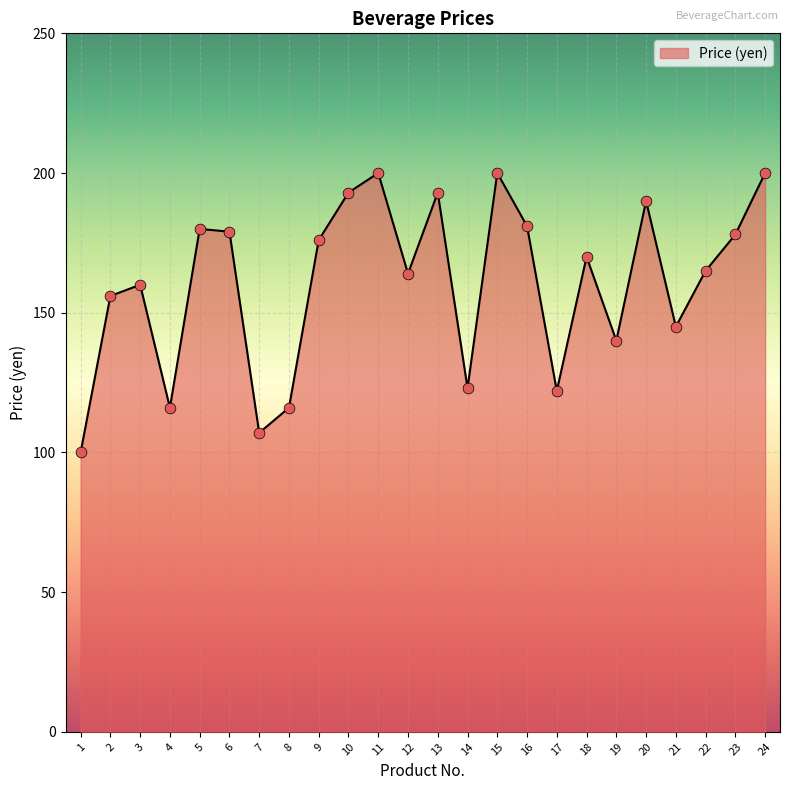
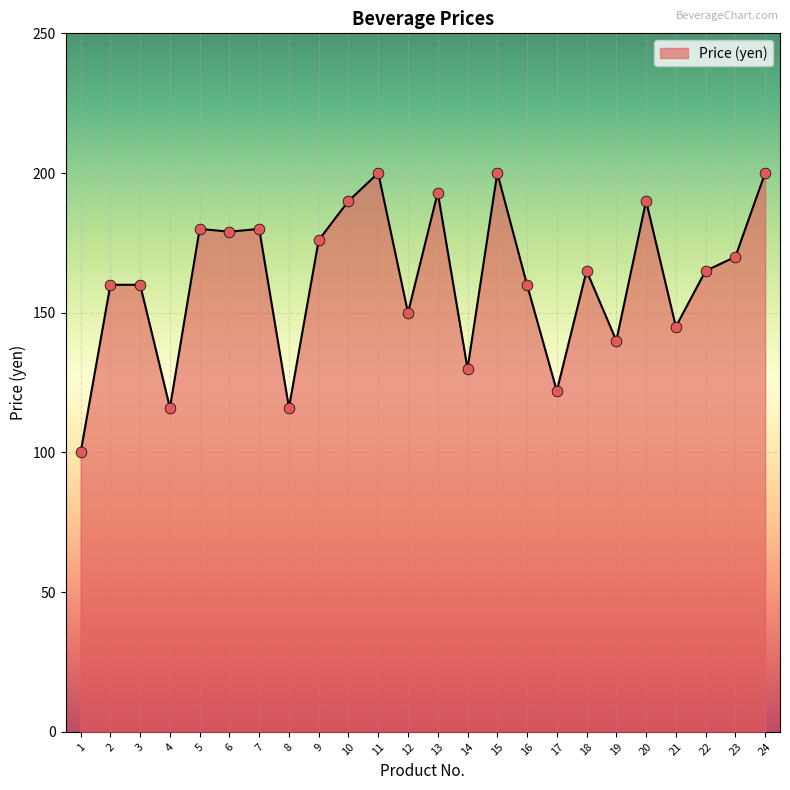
2: 156 -> 160
7: 107 -> 180
10: 193 -> 190
12: 164 -> 150
14: 123 -> 130
16: 181 -> 160
18: 170 -> 165
23: 178 -> 170
